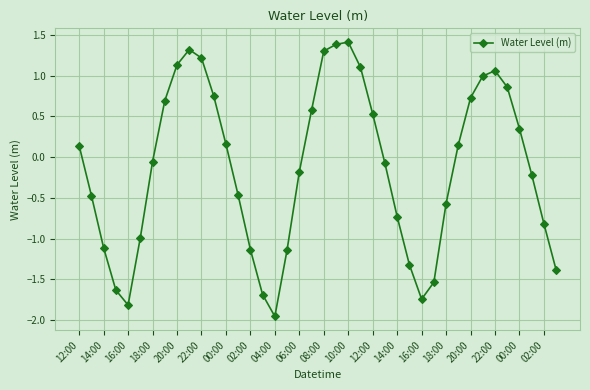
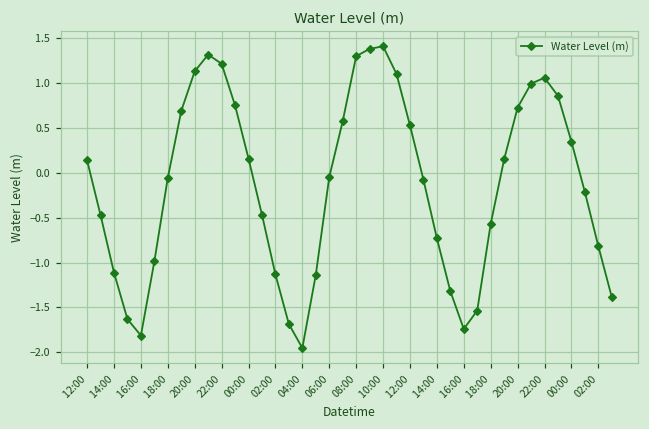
06:00: -0.2 -> 0.0
